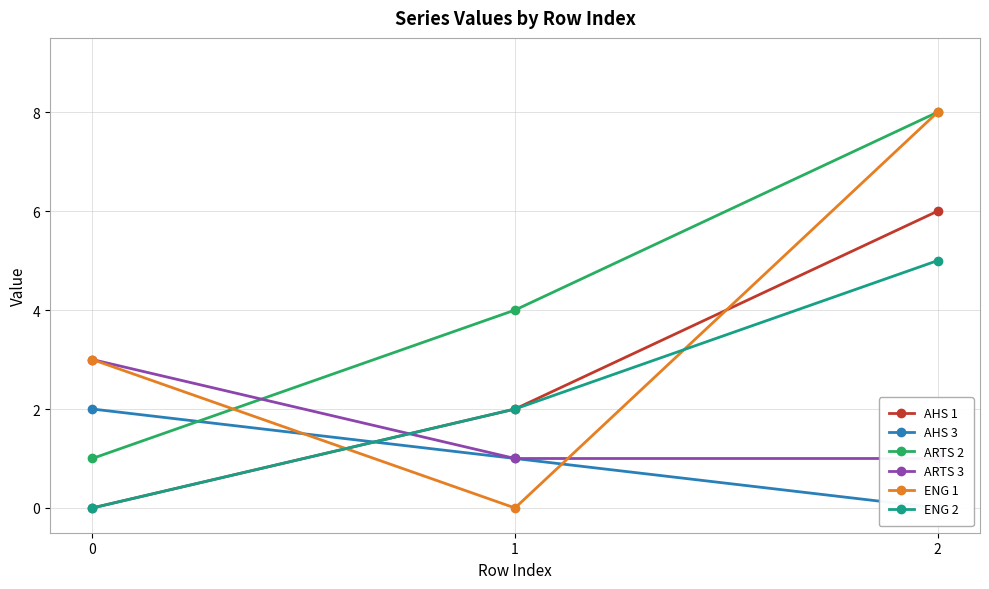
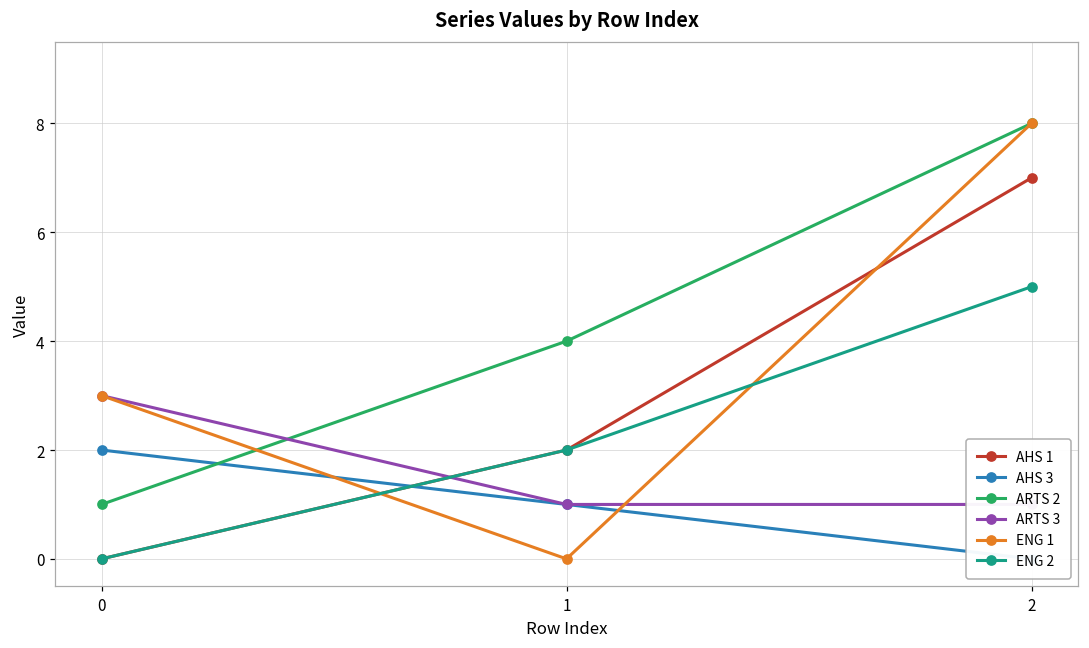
AHS 1, 2: 6 -> 7
